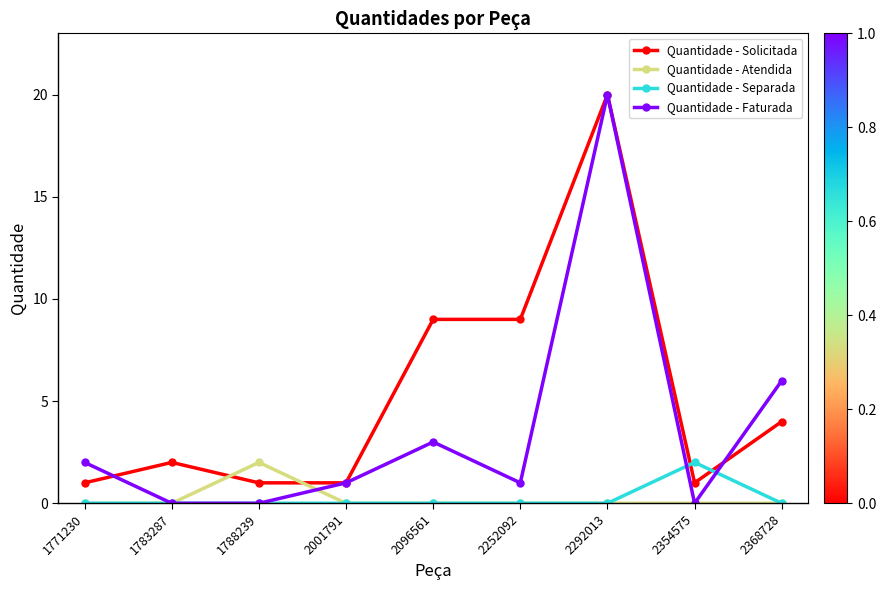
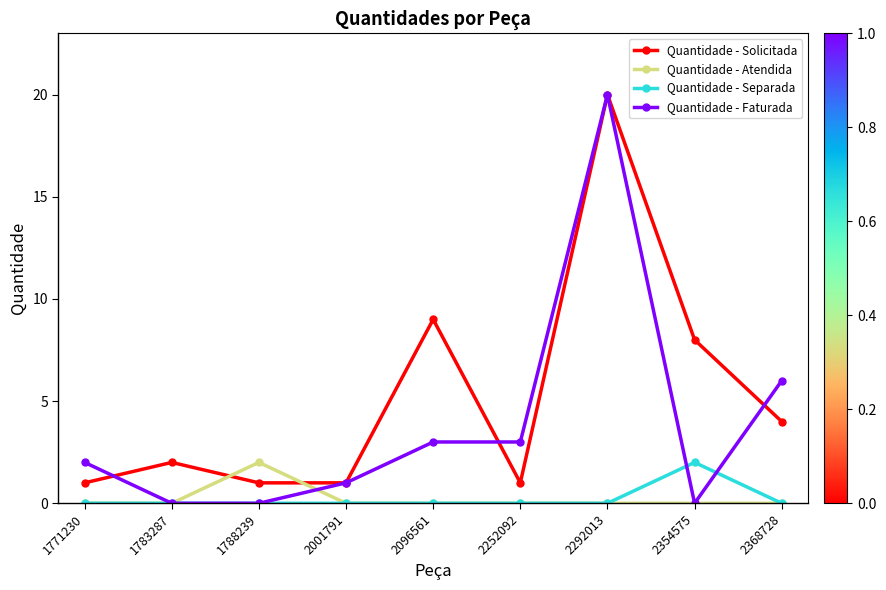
Quantidade - Solicitada, 2252092: 9 -> 1
Quantidade - Faturada, 2252092: 1 -> 3
Quantidade - Solicitada, 2354575: 1 -> 8
